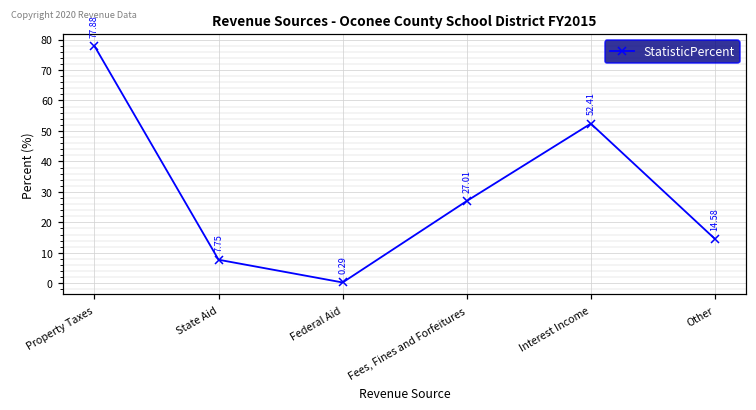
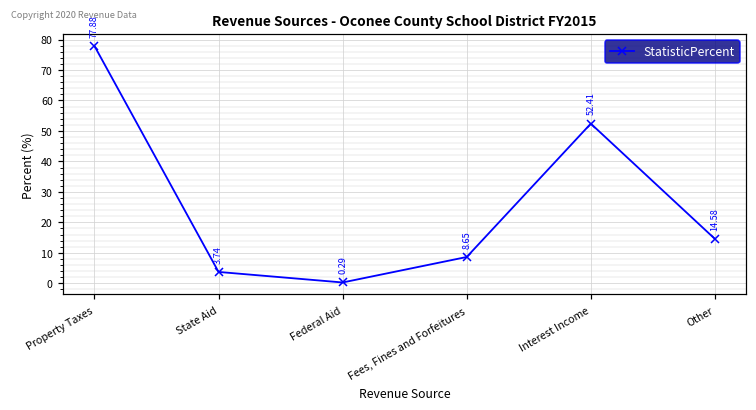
State Aid: 7.75 -> 3.74
Fees, Fines and Forfeitures: 27.01 -> 8.65
